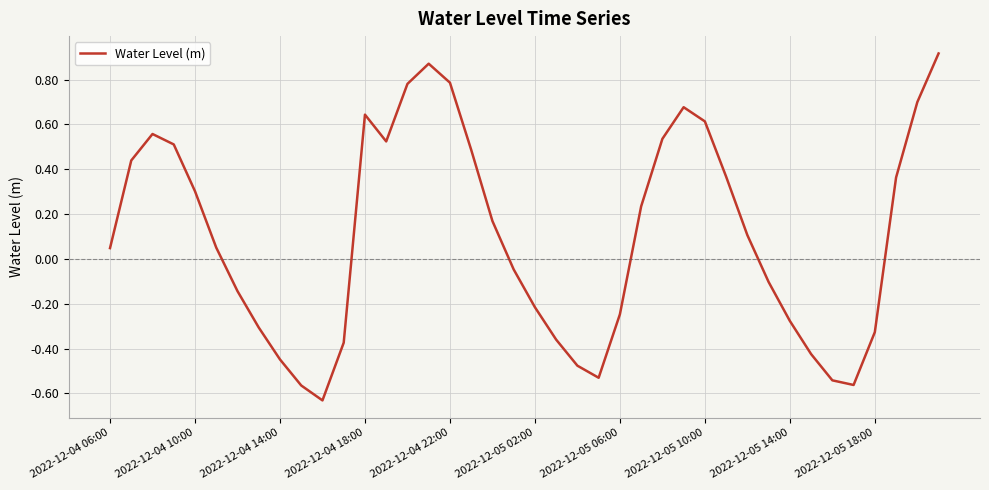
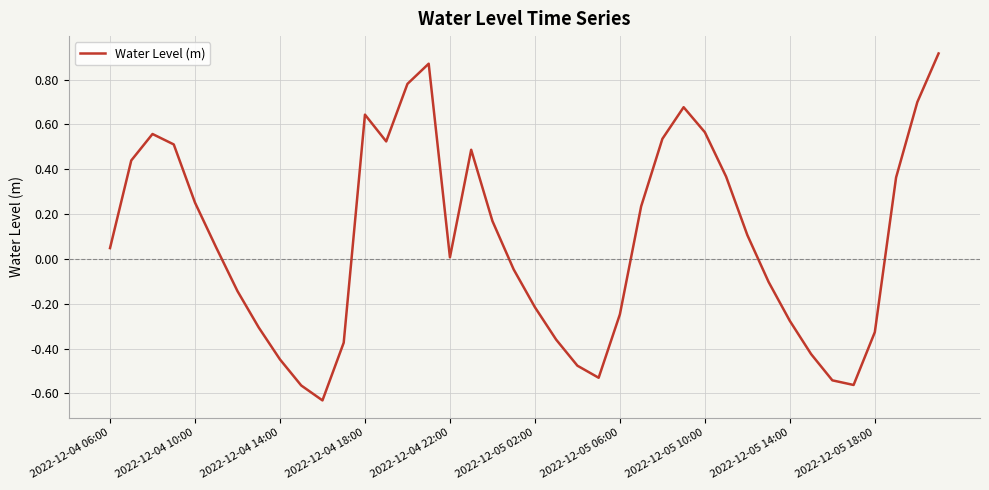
2022-12-04 10:00: 0.30 -> 0.25
2022-12-04 22:00: 0.79 -> 0.01
2022-12-05 10:00: 0.61 -> 0.57
